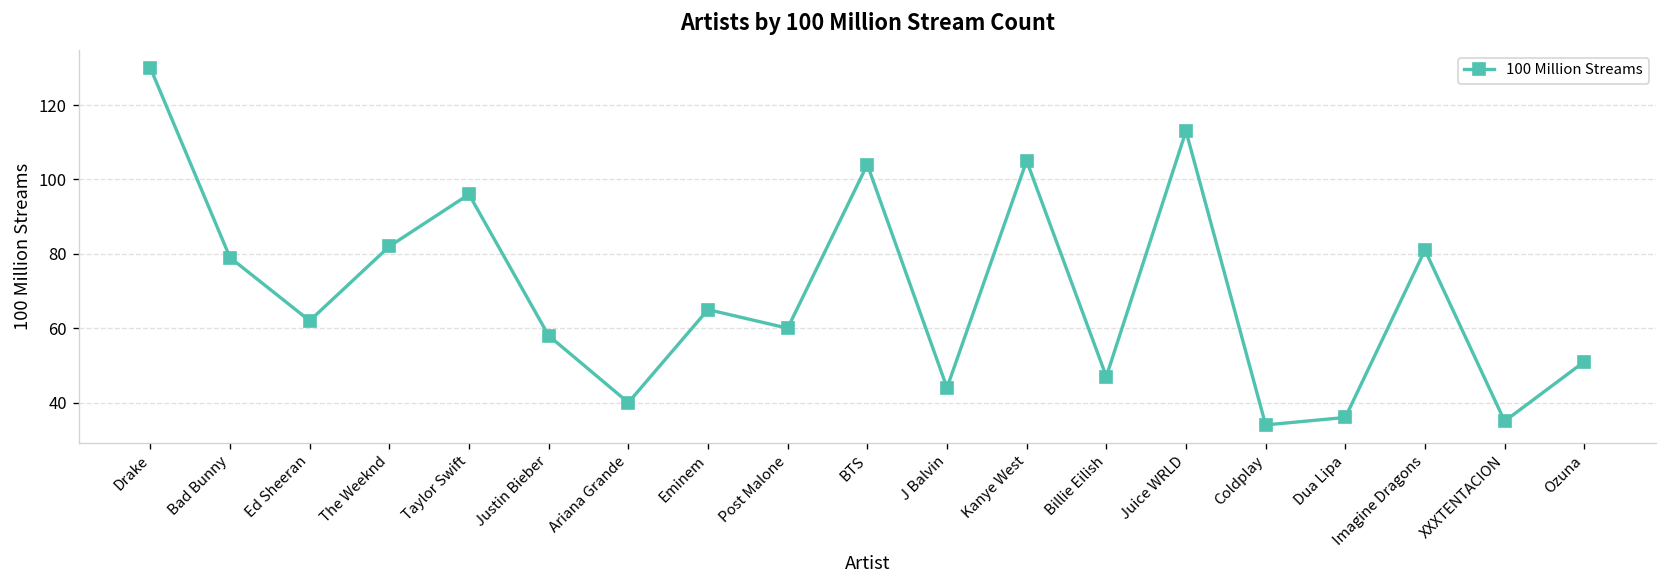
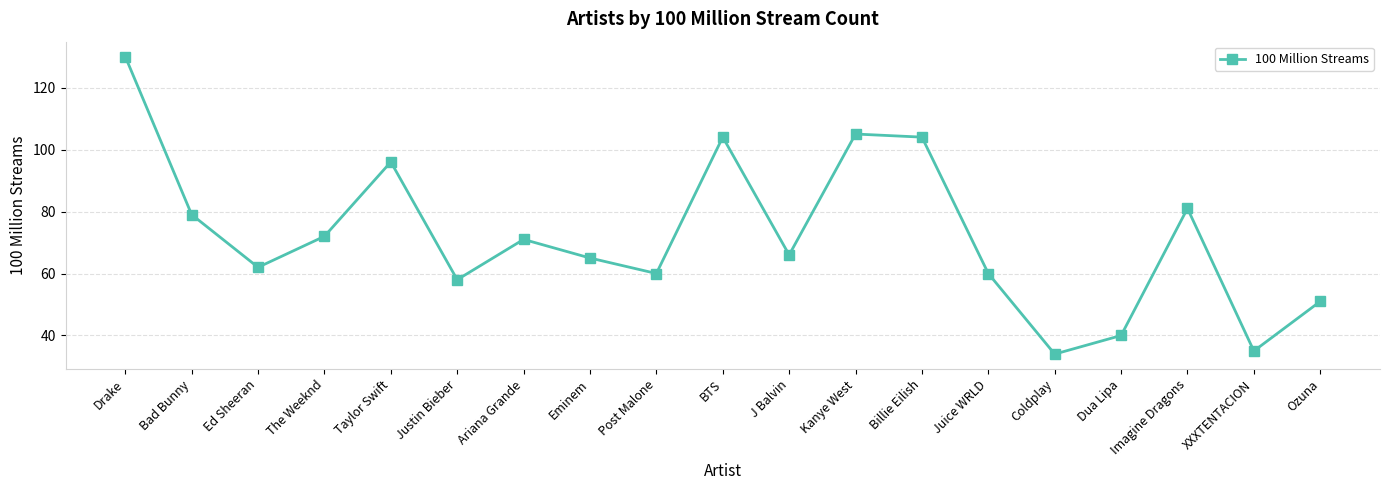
The Weeknd: 82 -> 72
Ariana Grande: 40 -> 71
J Balvin: 44 -> 66
Billie Eilish: 47 -> 104
Juice WRLD: 113 -> 60
Dua Lipa: 36 -> 40
